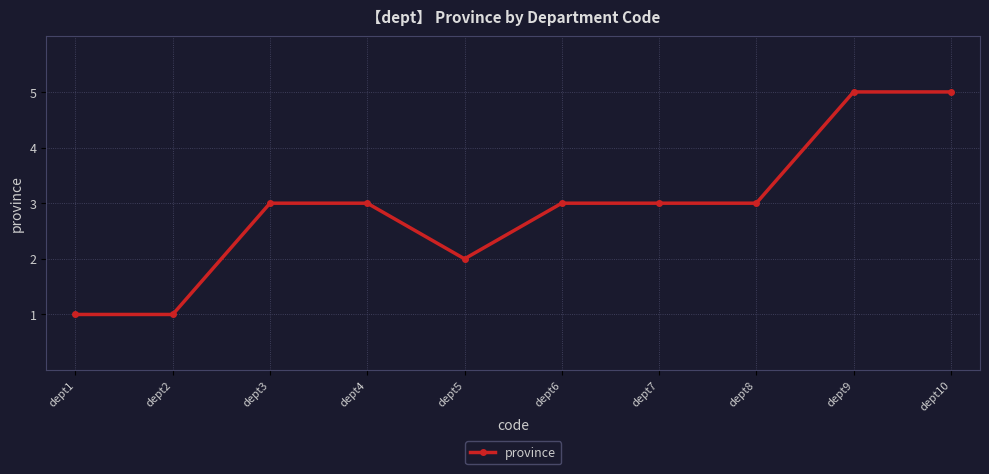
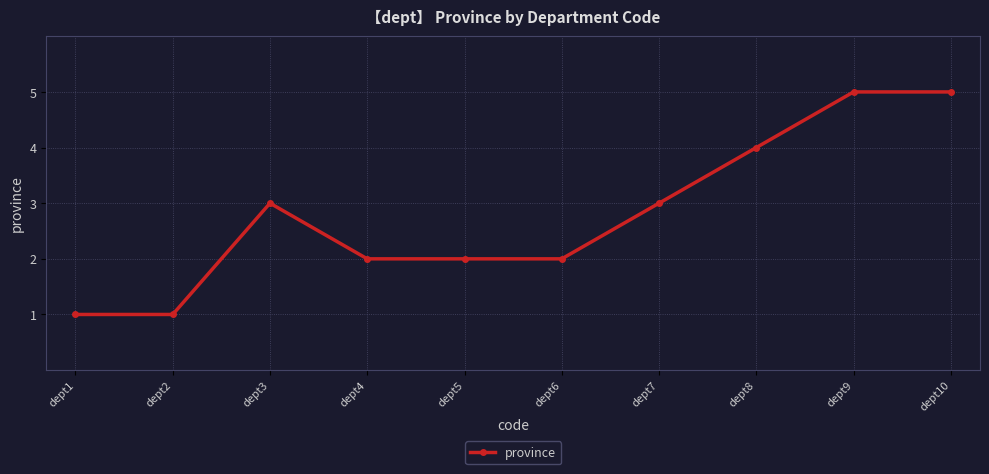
dept4: 3 -> 2
dept6: 3 -> 2
dept8: 3 -> 4
